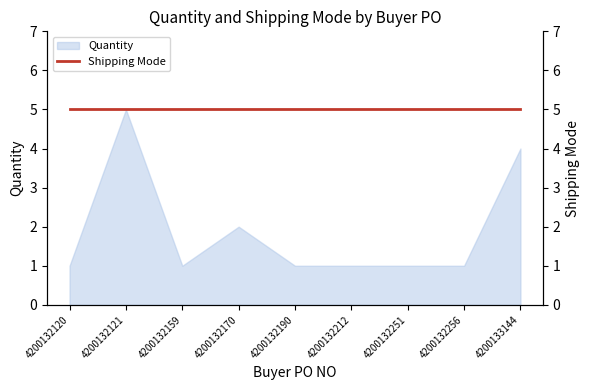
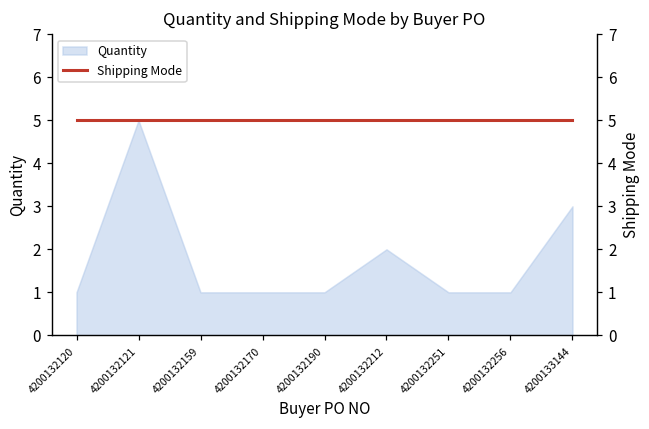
Quantity, 4200132170: 2 -> 1
Quantity, 4200132212: 1 -> 2
Quantity, 4200133144: 4 -> 3
